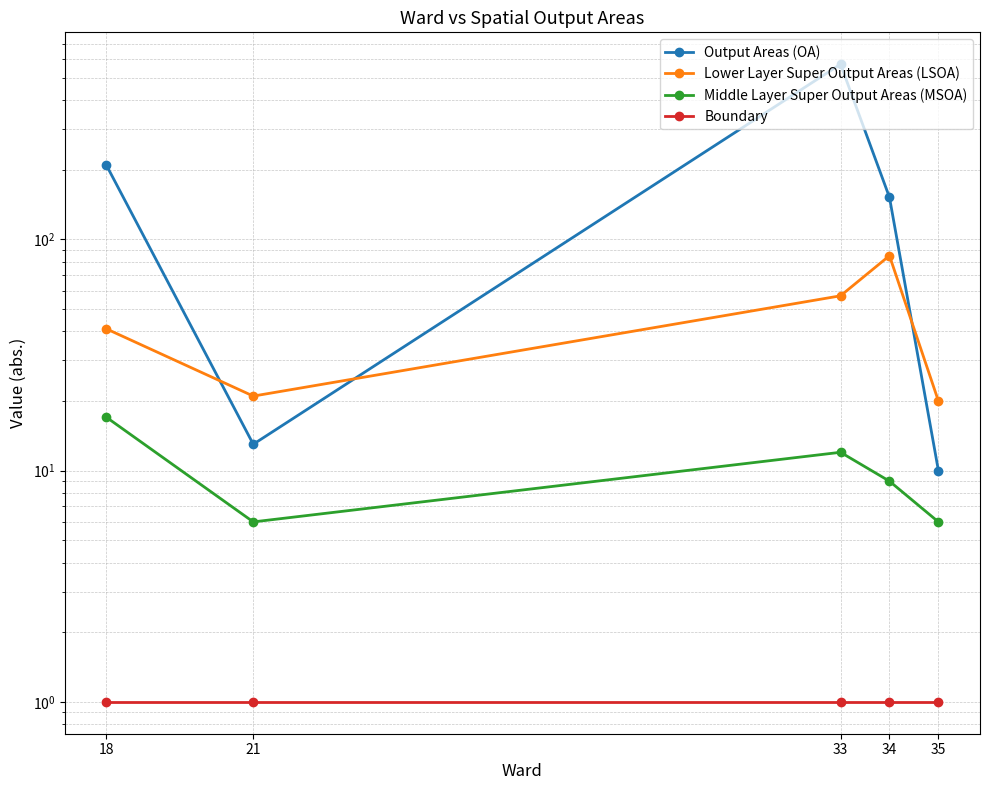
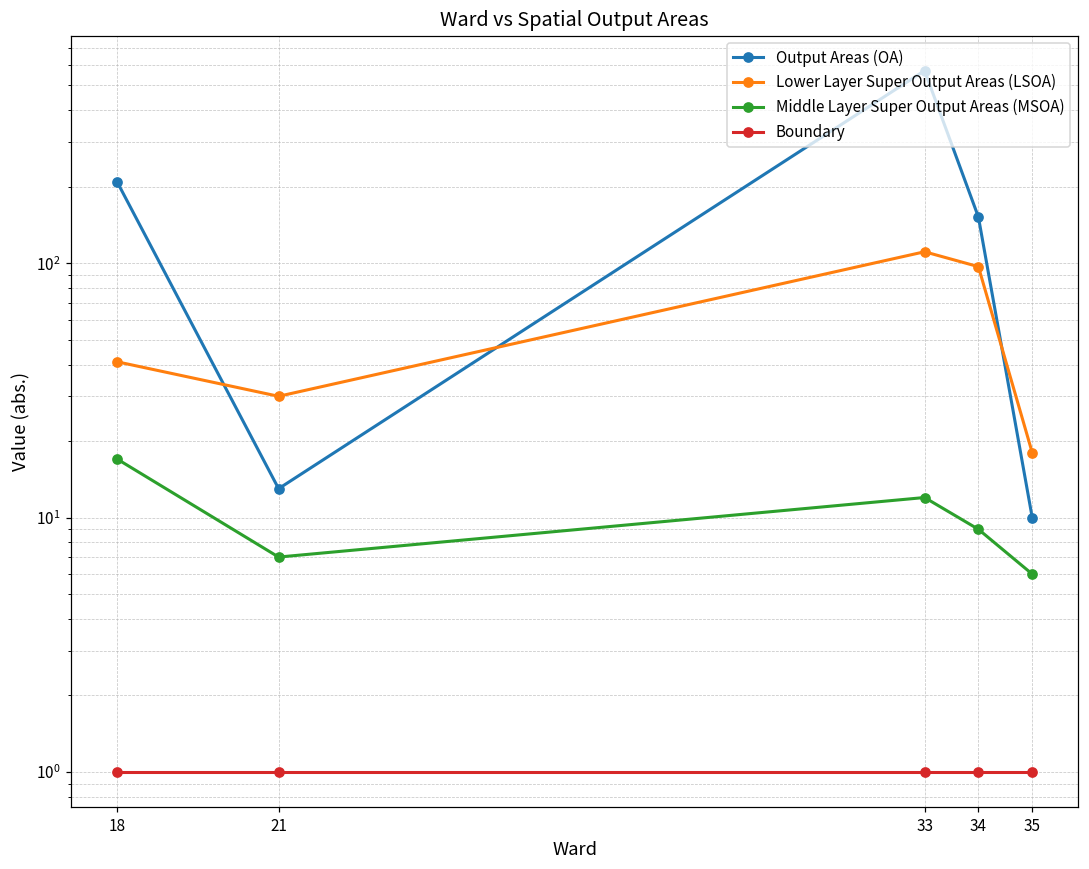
Lower Layer Super Output Areas (LSOA), 21: 21 -> 30
Middle Layer Super Output Areas (MSOA), 21: 6 -> 7
Lower Layer Super Output Areas (LSOA), 33: 57 -> 110
Lower Layer Super Output Areas (LSOA), 34: 85 -> 97
Lower Layer Super Output Areas (LSOA), 35: 20 -> 18
